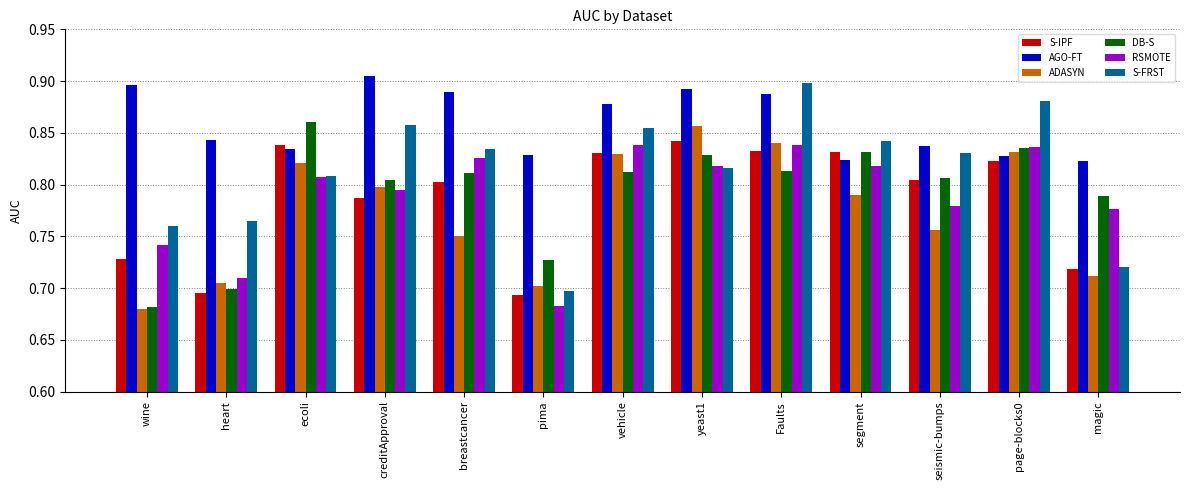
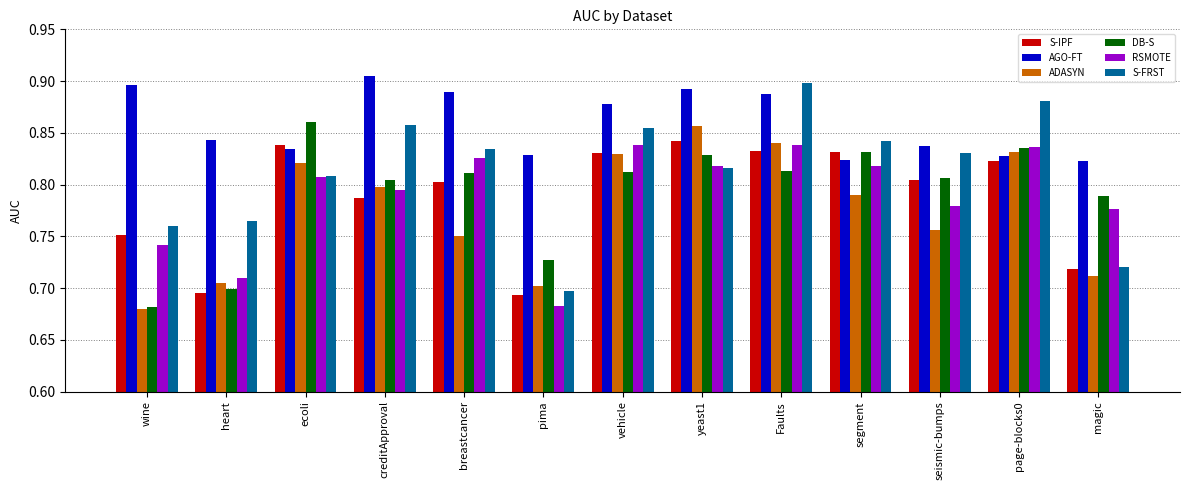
S-IPF, wine: 0.728 -> 0.751
